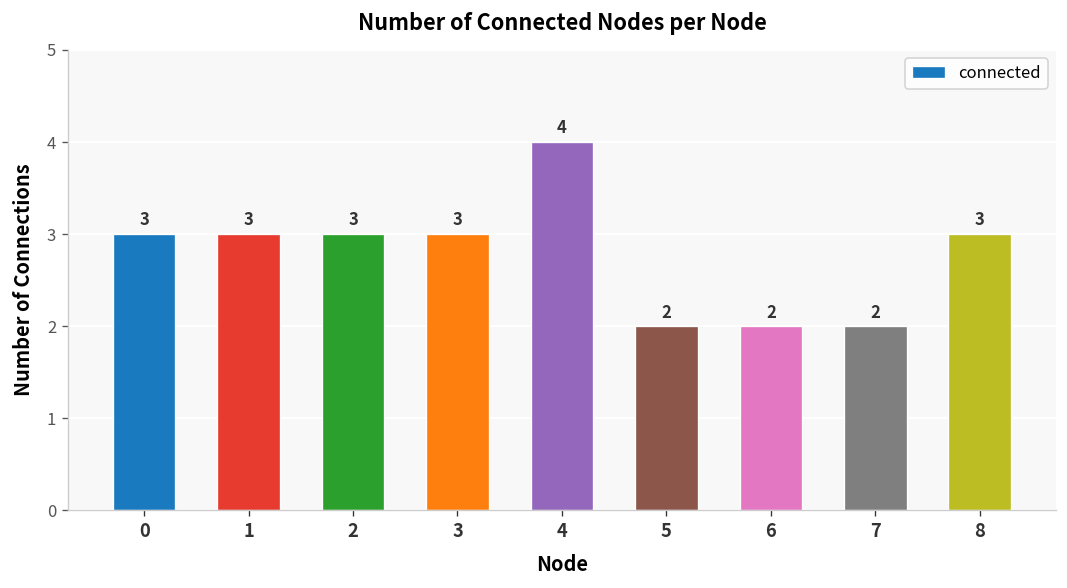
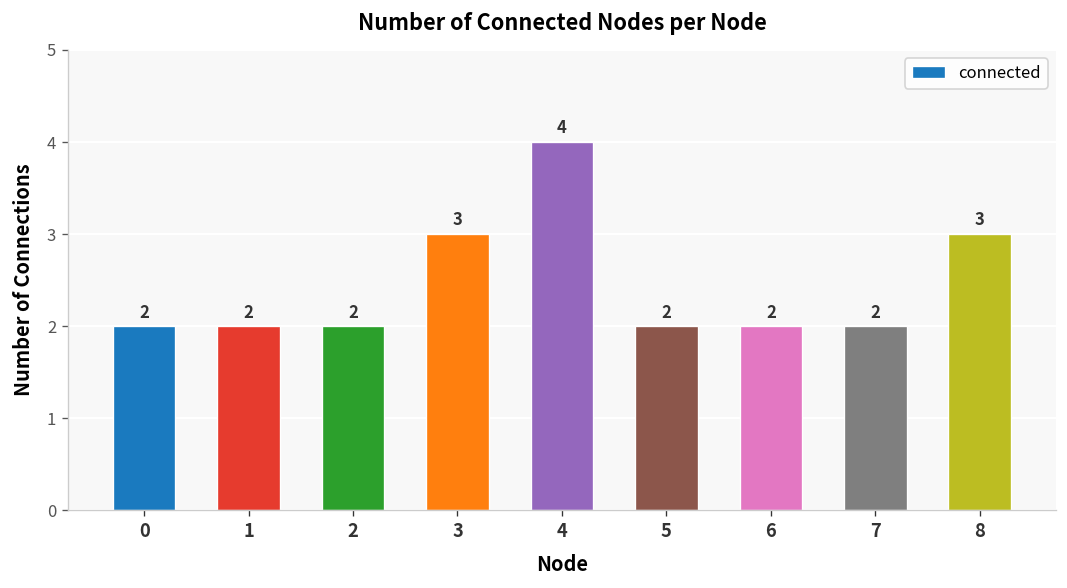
0: 3 -> 2
1: 3 -> 2
2: 3 -> 2
